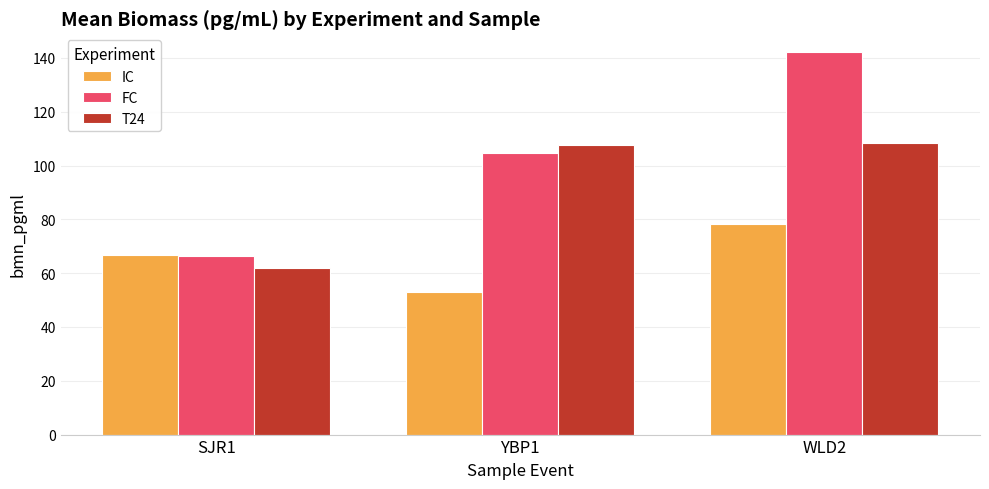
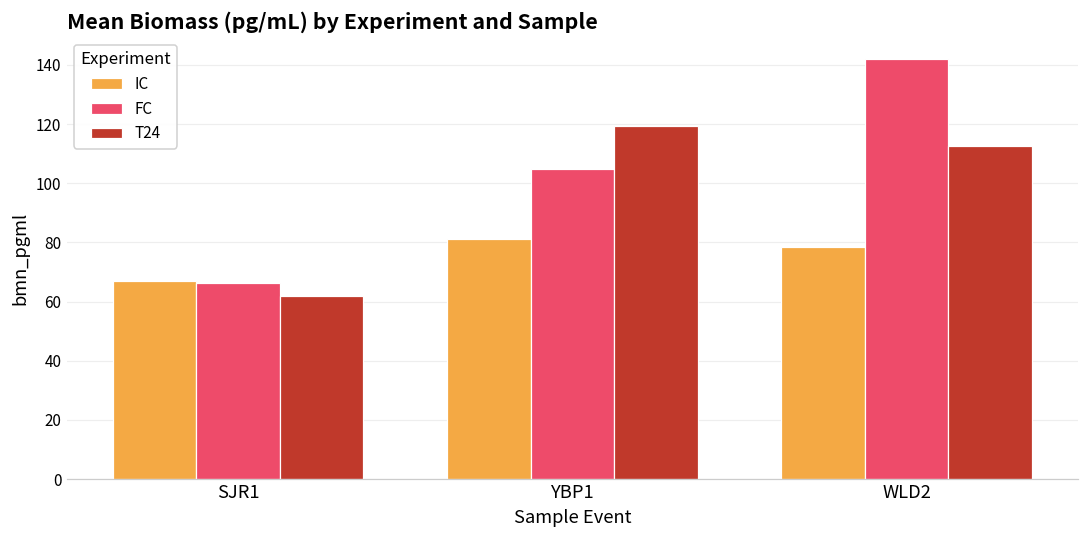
IC, YBP1: 53 -> 81
T24, YBP1: 107 -> 119
T24, WLD2: 108 -> 113
